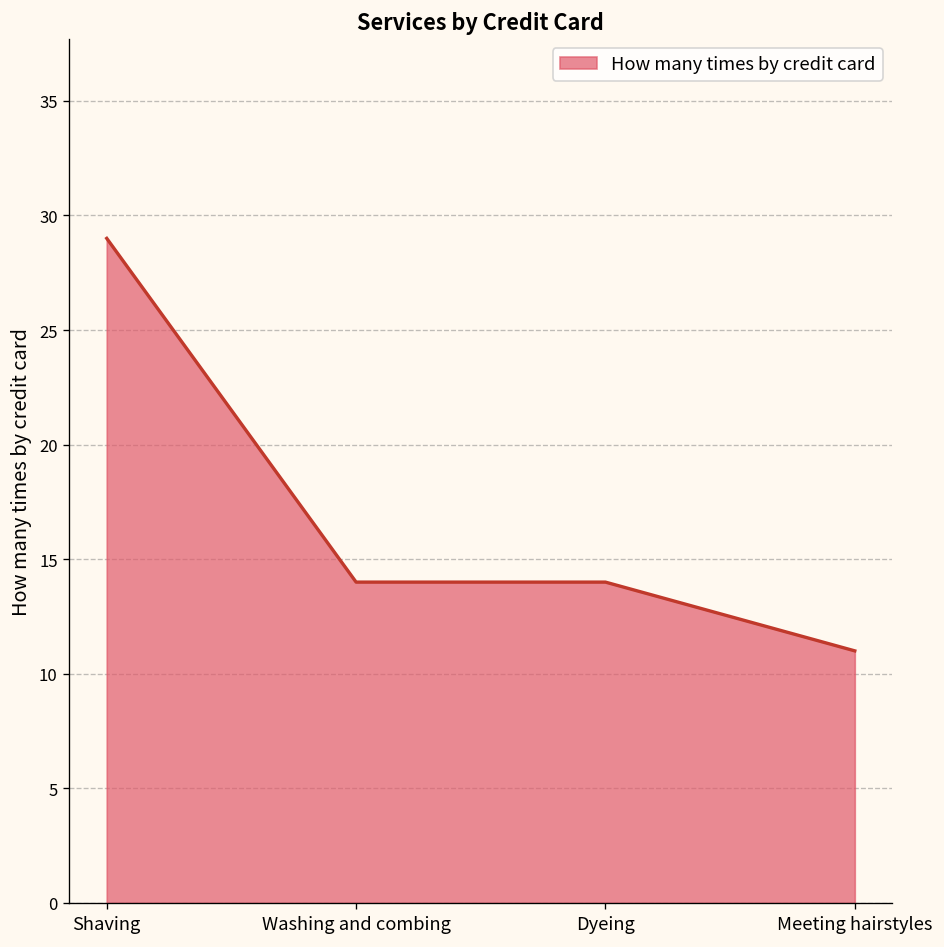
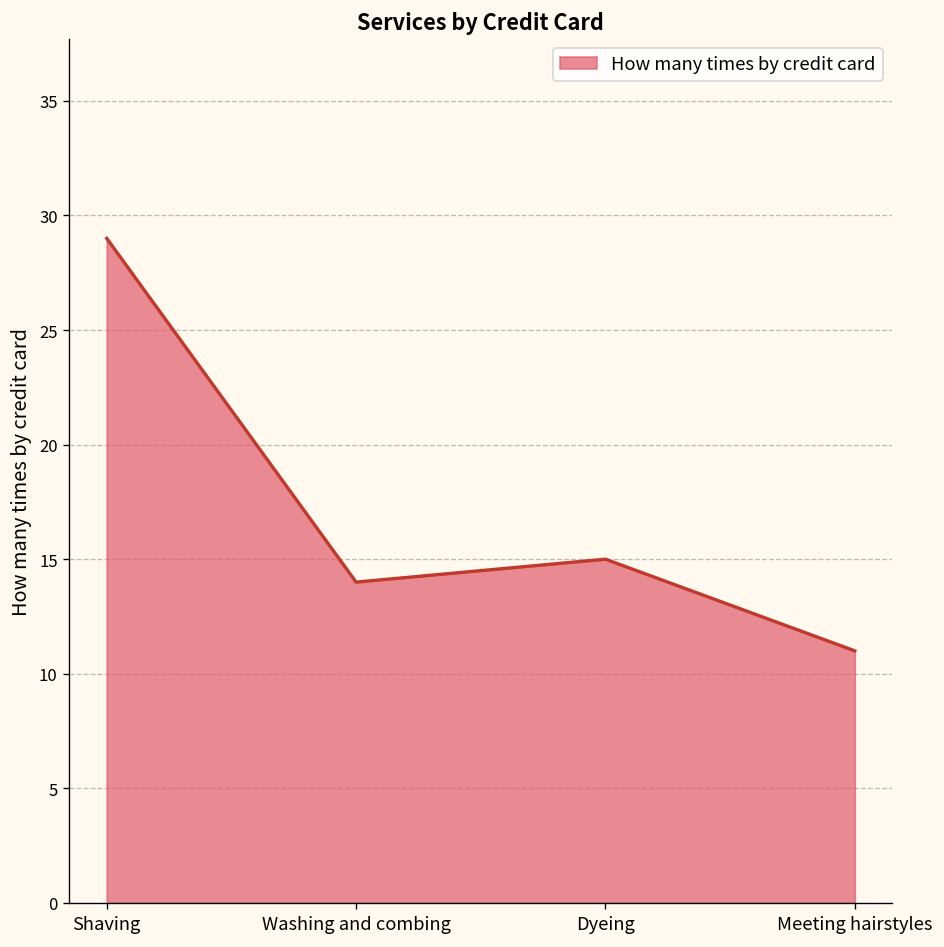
Dyeing: 14 -> 15
